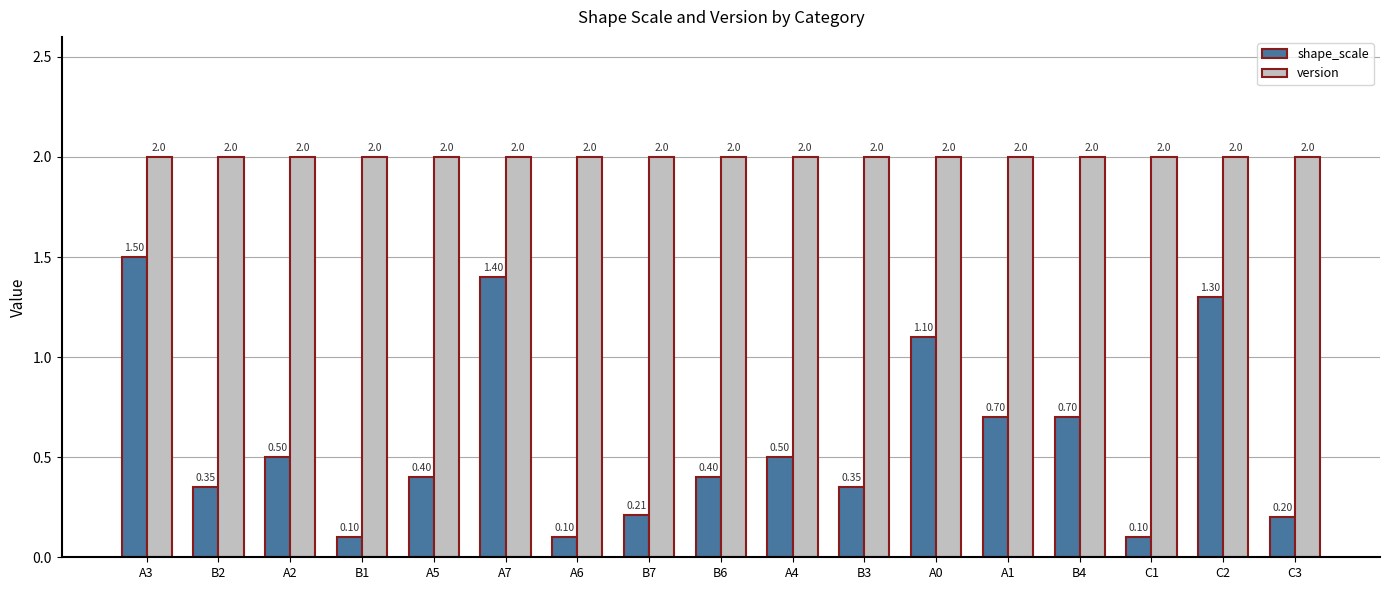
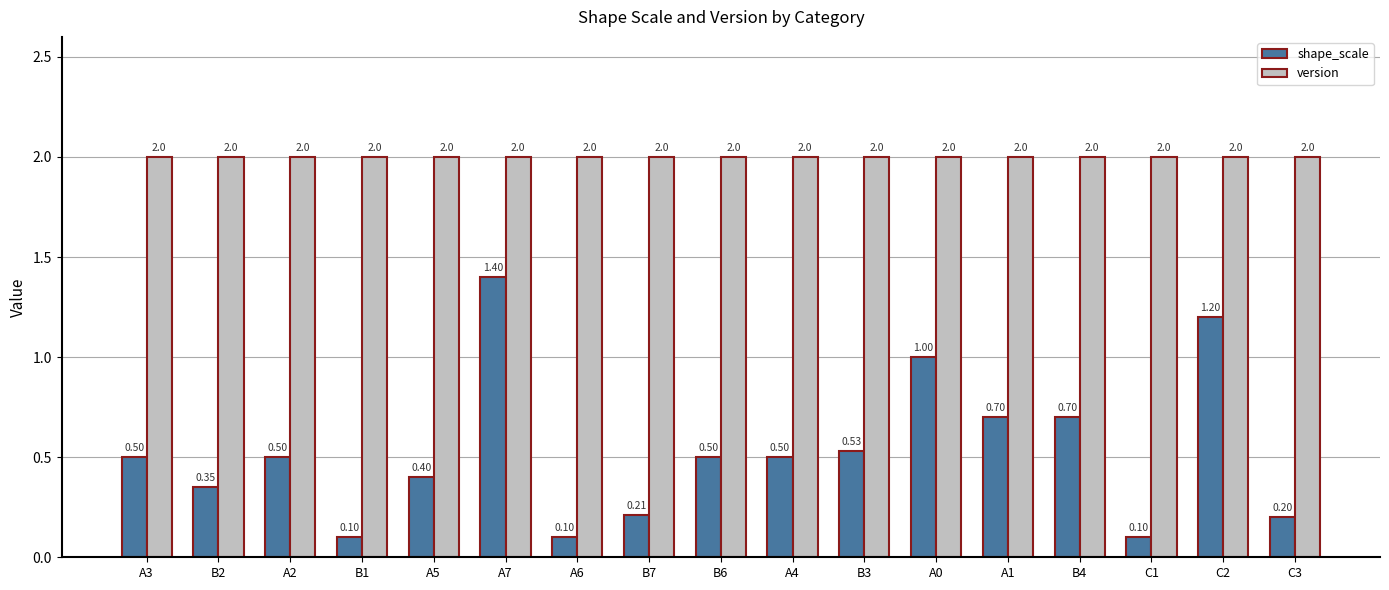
shape_scale, A3: 1.50 -> 0.50
shape_scale, B6: 0.40 -> 0.50
shape_scale, B3: 0.35 -> 0.53
shape_scale, A0: 1.10 -> 1.00
shape_scale, C2: 1.30 -> 1.20
